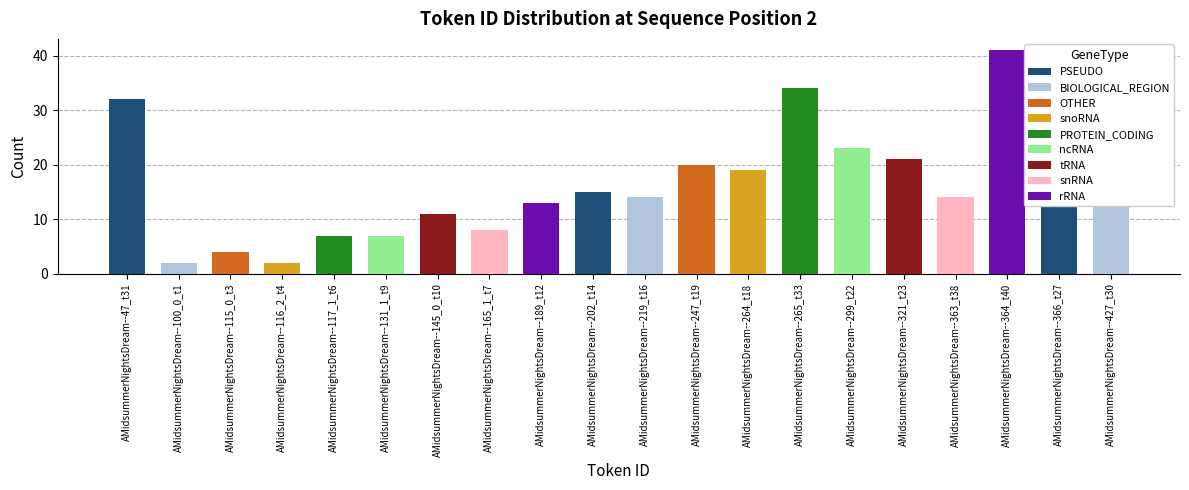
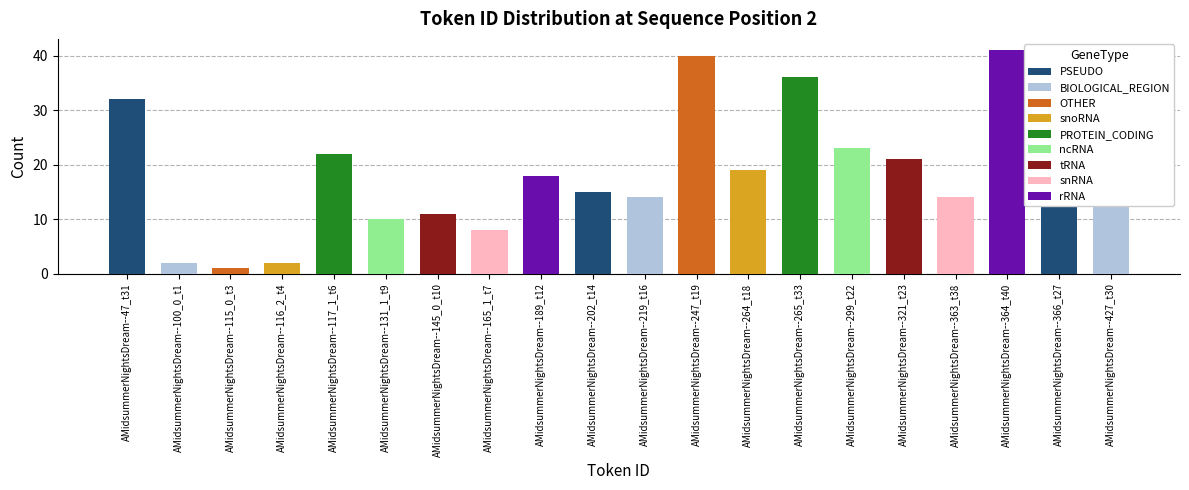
AMidsummerNightsDream--115_0_t3: 4 -> 1
AMidsummerNightsDream--117_1_t6: 7 -> 22
AMidsummerNightsDream--131_1_t9: 7 -> 10
AMidsummerNightsDream--189_t12: 13 -> 18
AMidsummerNightsDream--247_t19: 20 -> 40
AMidsummerNightsDream--265_t33: 34 -> 36
